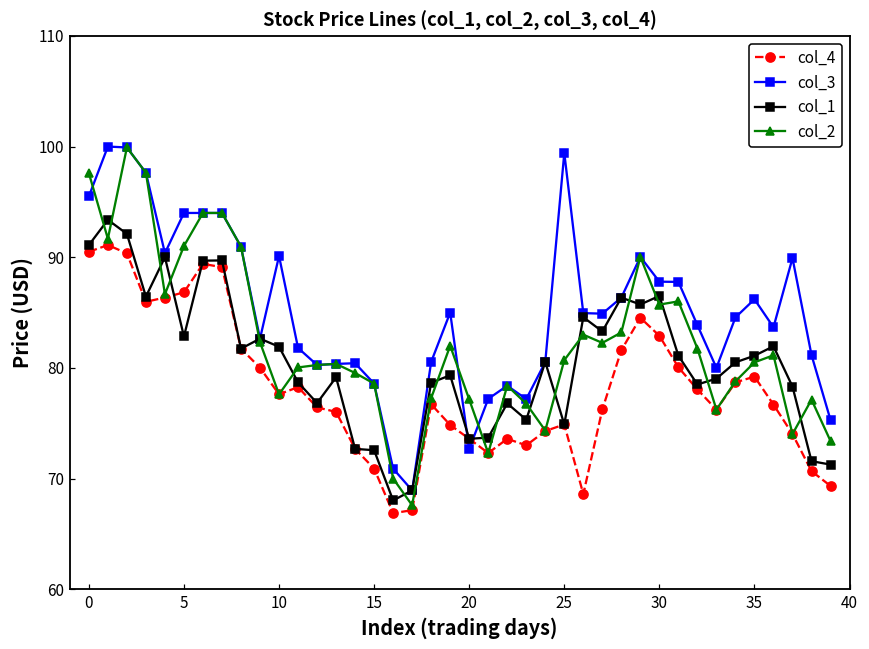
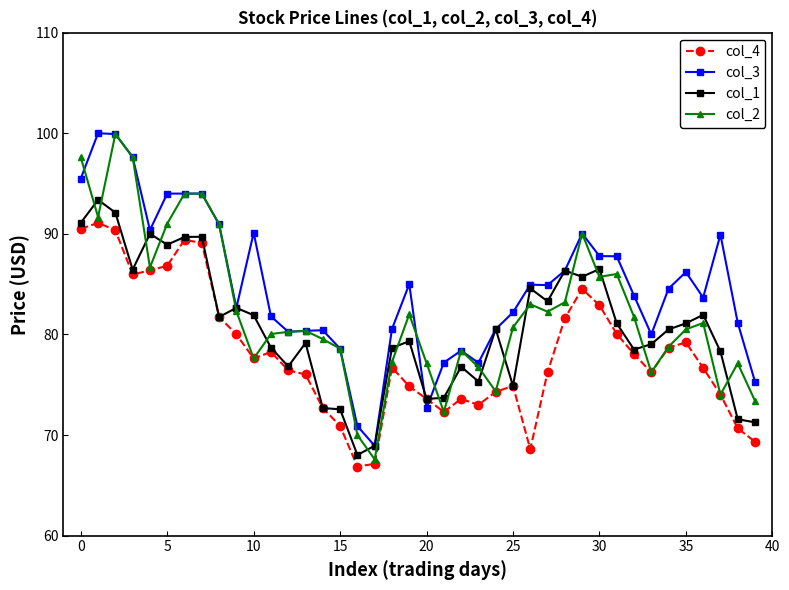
col_1, 5: 82.8 -> 88.9
col_3, 25: 99.4 -> 82.2
